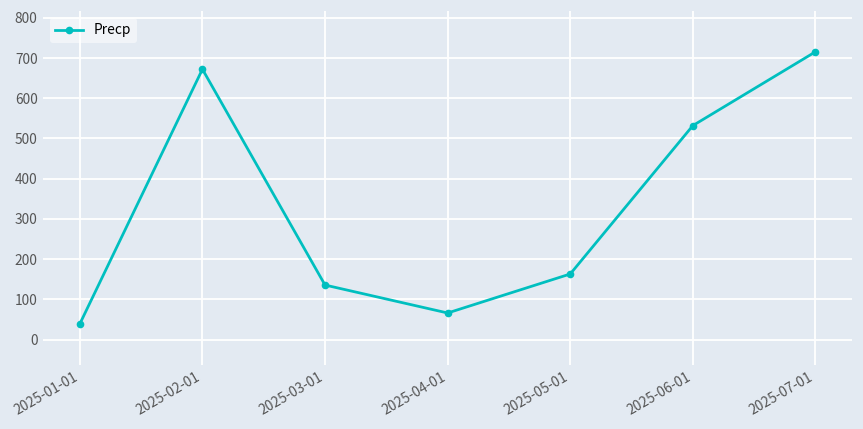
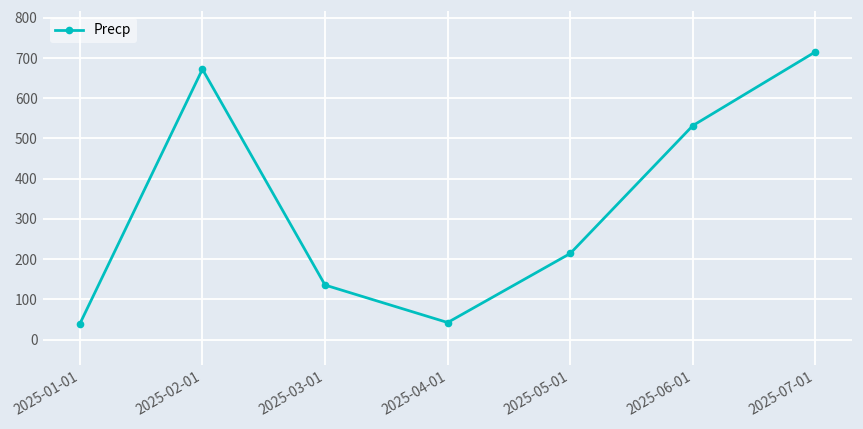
2025-04-01: 70 -> 40
2025-05-01: 160 -> 210
